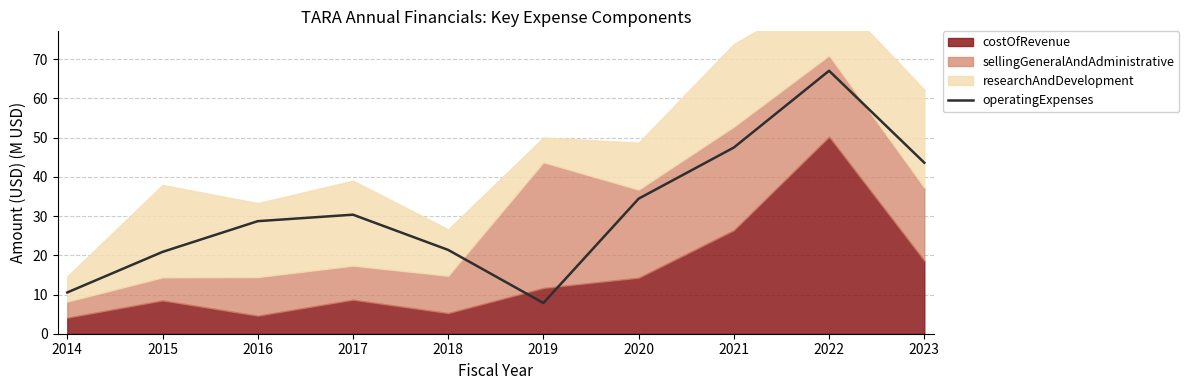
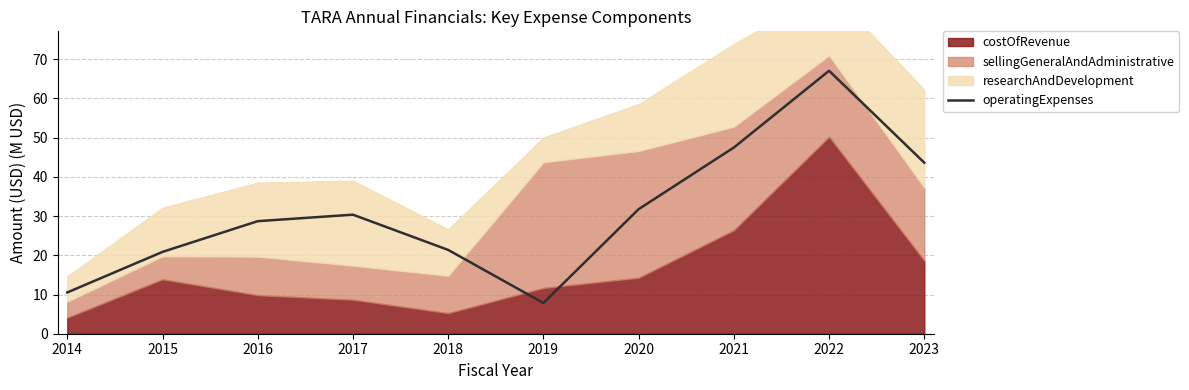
costOfRevenue, 2015: 8 -> 14
researchAndDevelopment, 2015: 24 -> 12
costOfRevenue, 2016: 5 -> 10
operatingExpenses, 2020: 34 -> 32
sellingGeneralAndAdministrative, 2020: 22 -> 32
